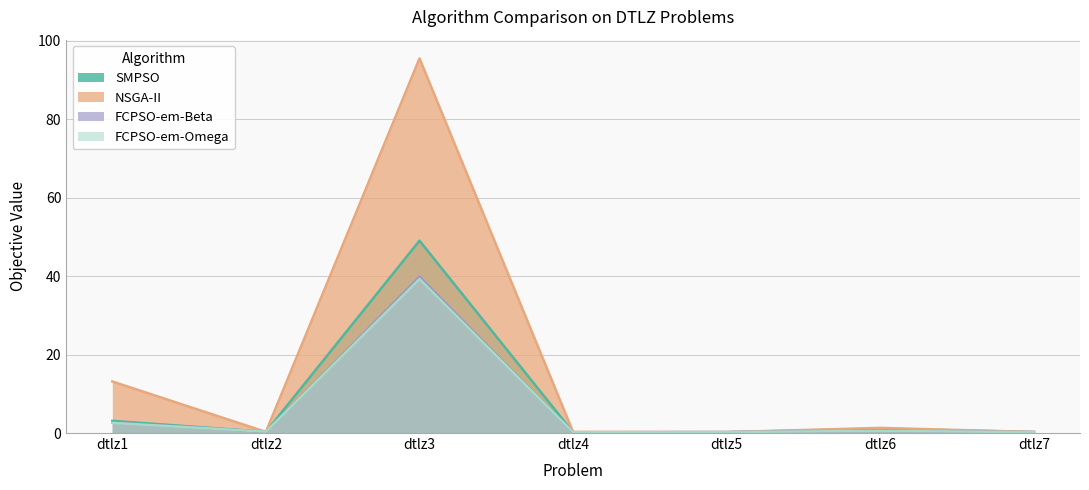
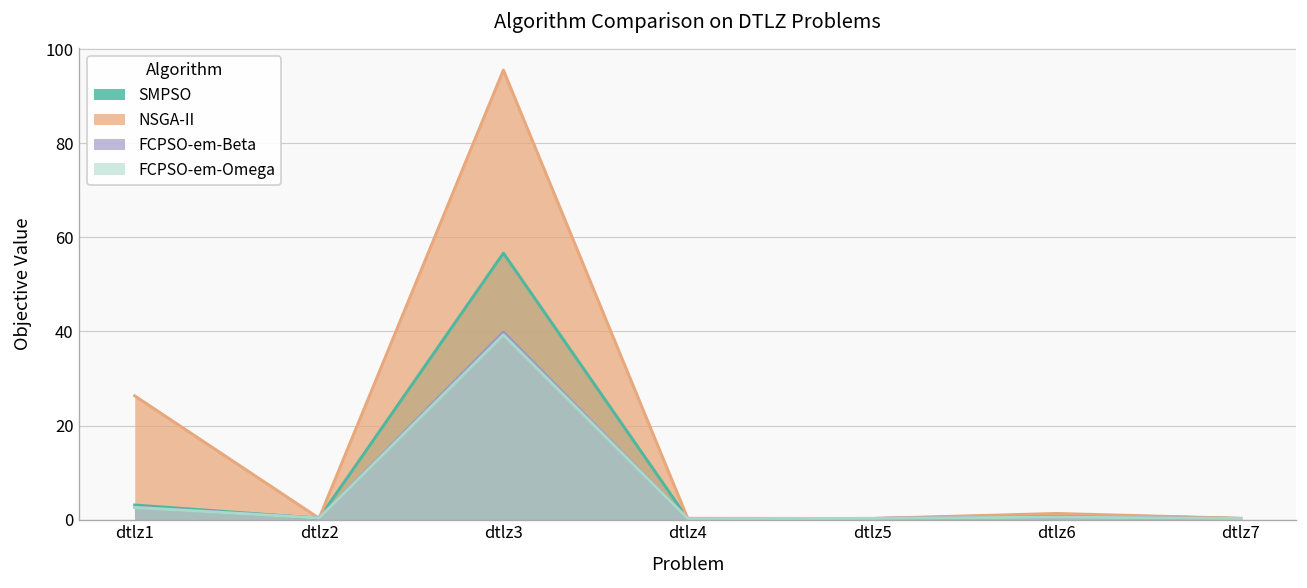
NSGA-II, dtlz1: 13 -> 26
SMPSO, dtlz3: 49 -> 57
